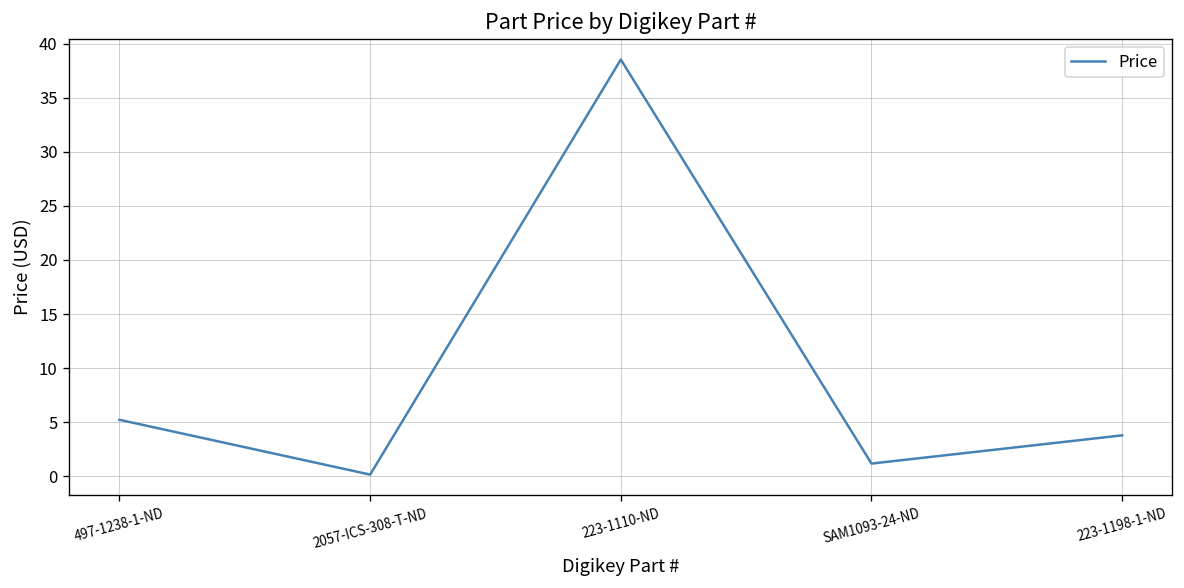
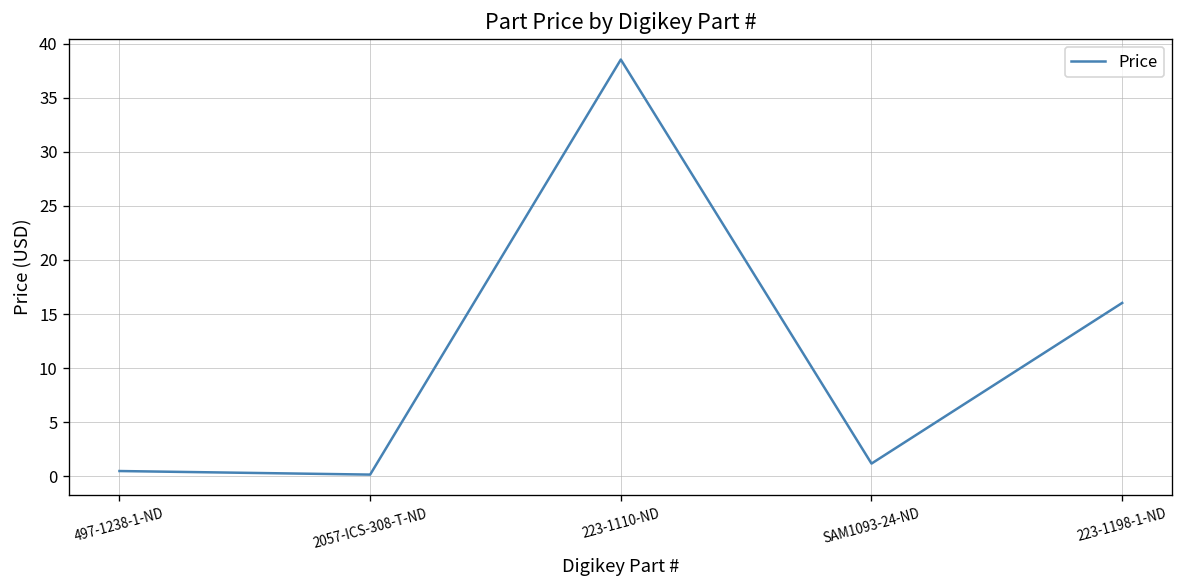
497-1238-1-ND: 5 -> 0
223-1198-1-ND: 4 -> 16
